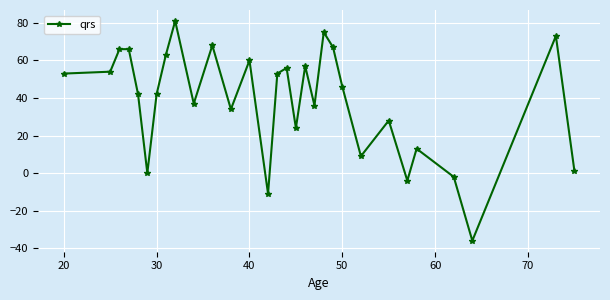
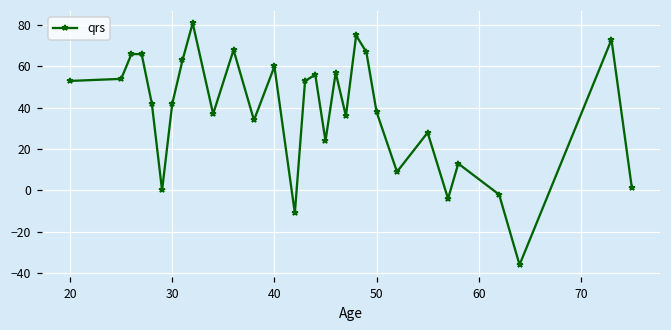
50: 46 -> 38
